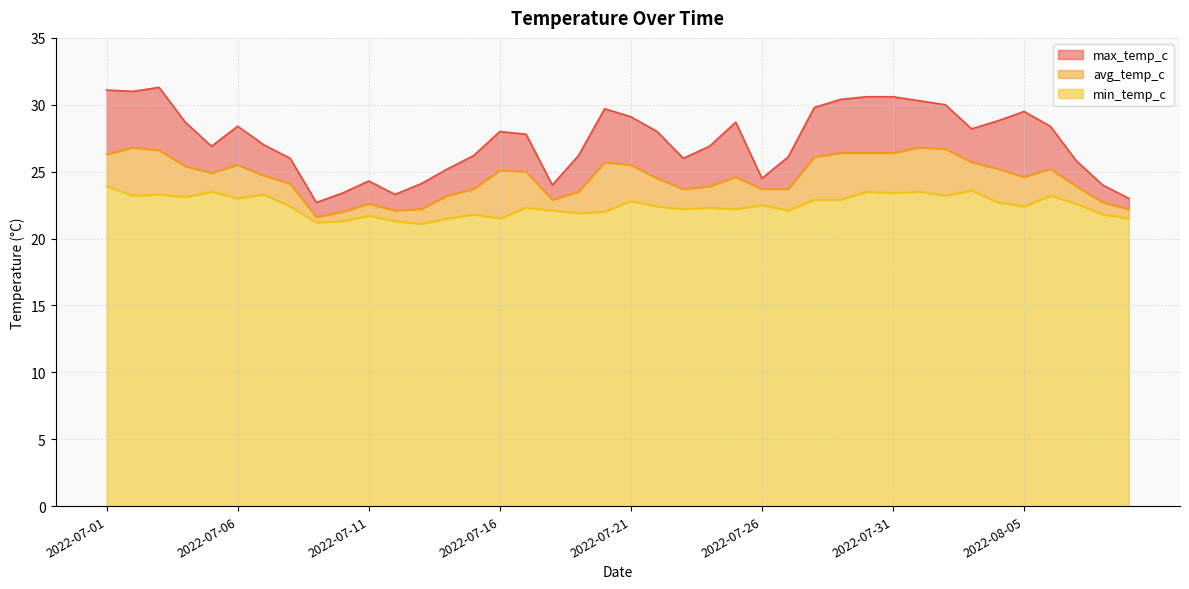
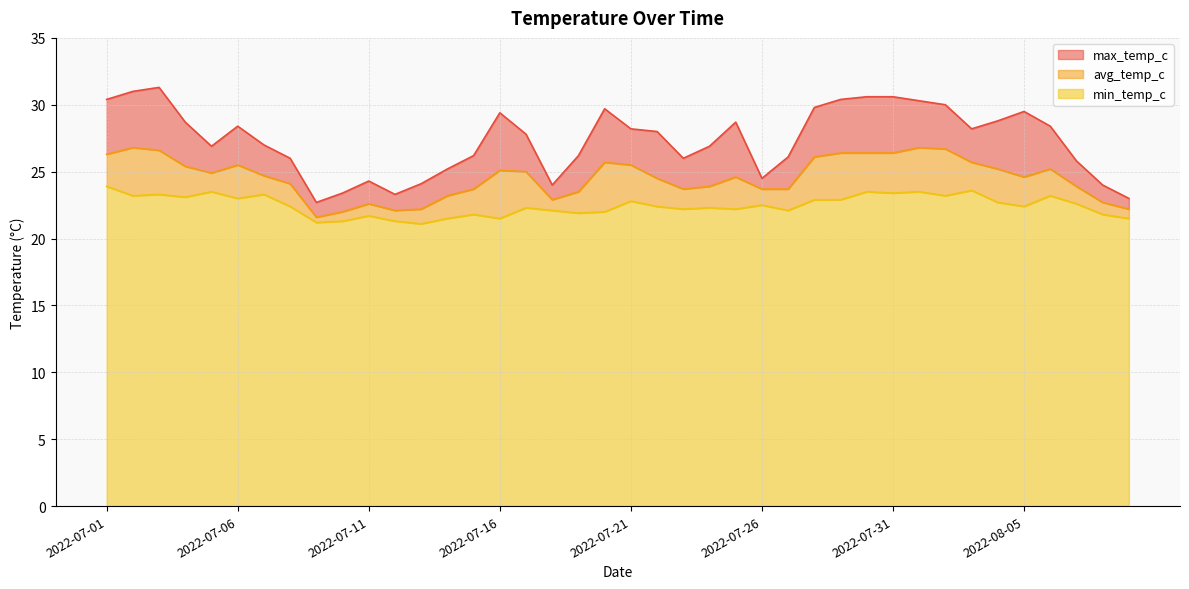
max_temp_c, 2022-07-01: 31.1 -> 30.4
max_temp_c, 2022-07-16: 28.0 -> 29.4
max_temp_c, 2022-07-21: 29.1 -> 28.2
